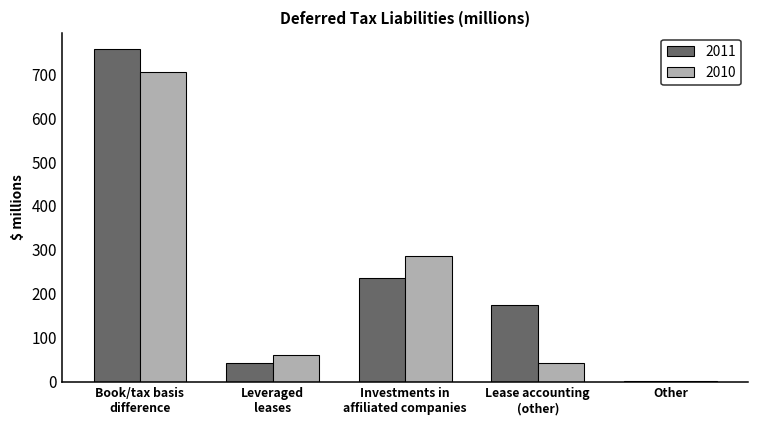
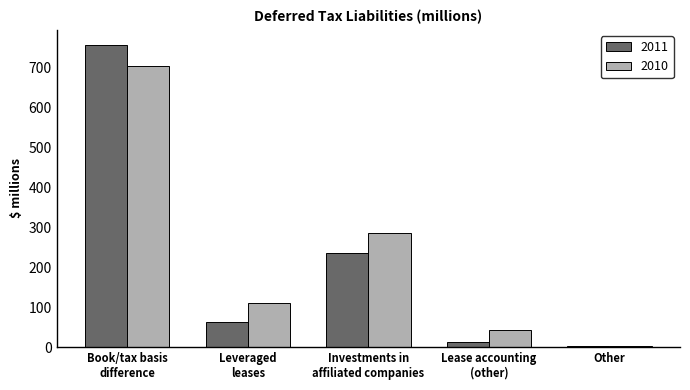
2011, Leveraged leases: 40 -> 60
2010, Leveraged leases: 60 -> 110
2011, Lease accounting (other): 180 -> 10
